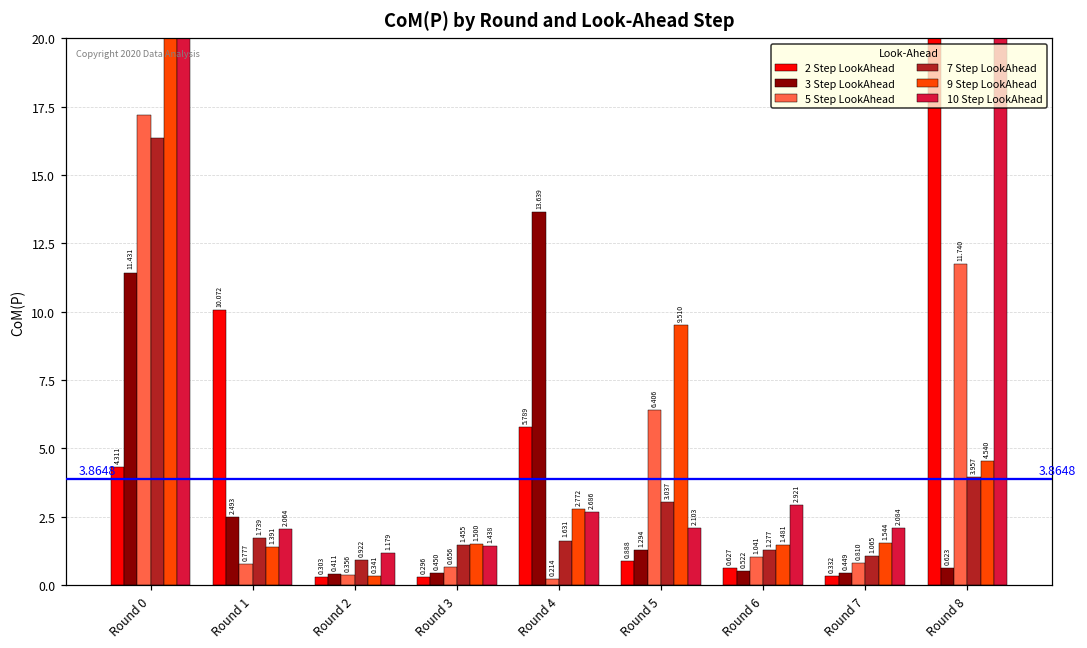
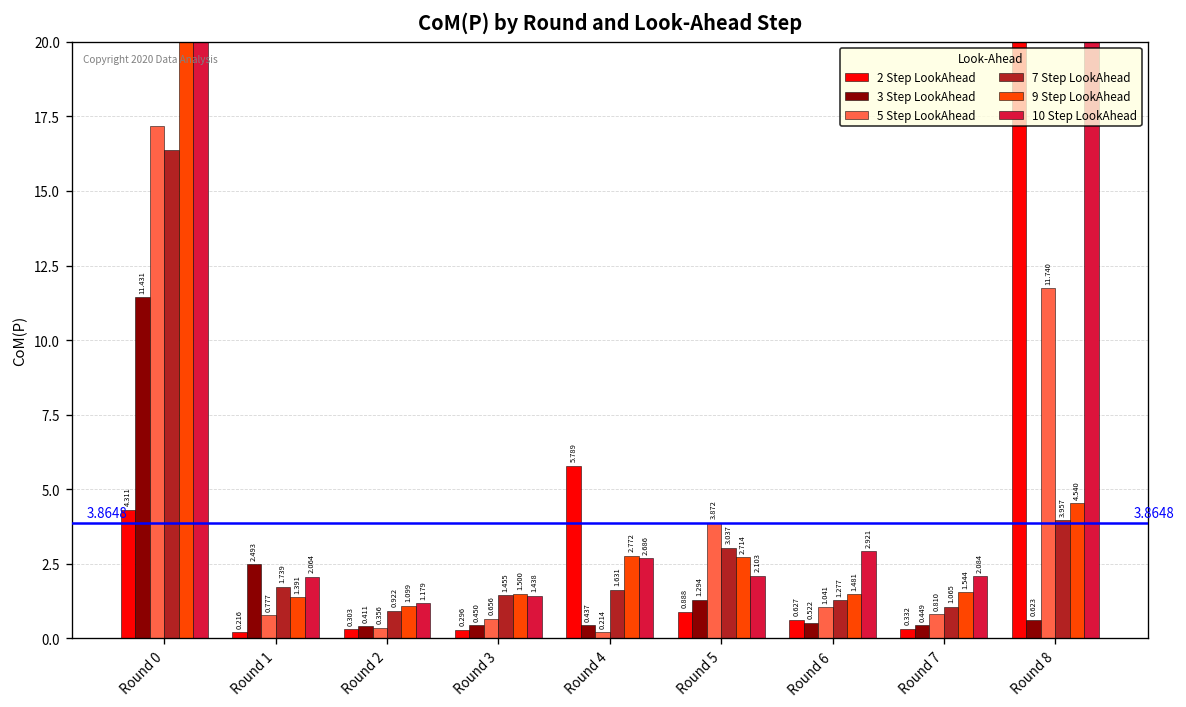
2 Step LookAhead, Round 1: 10.072 -> 0.216
9 Step LookAhead, Round 2: 0.341 -> 1.099
3 Step LookAhead, Round 4: 13.639 -> 0.437
5 Step LookAhead, Round 5: 6.406 -> 3.872
9 Step LookAhead, Round 5: 9.510 -> 2.714
